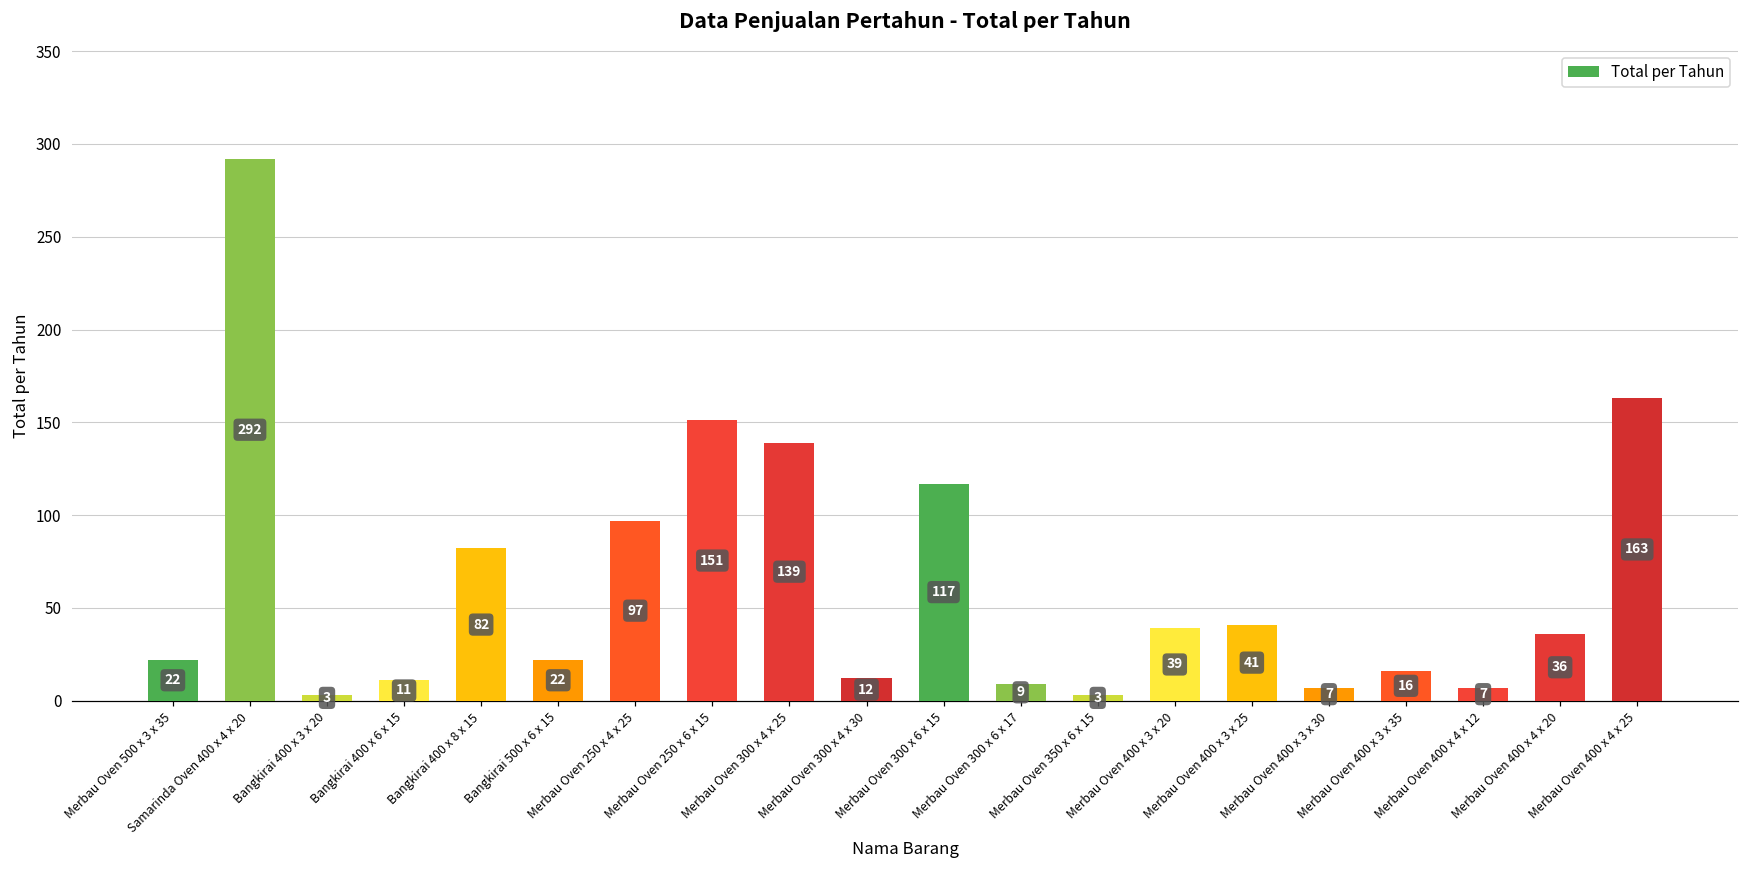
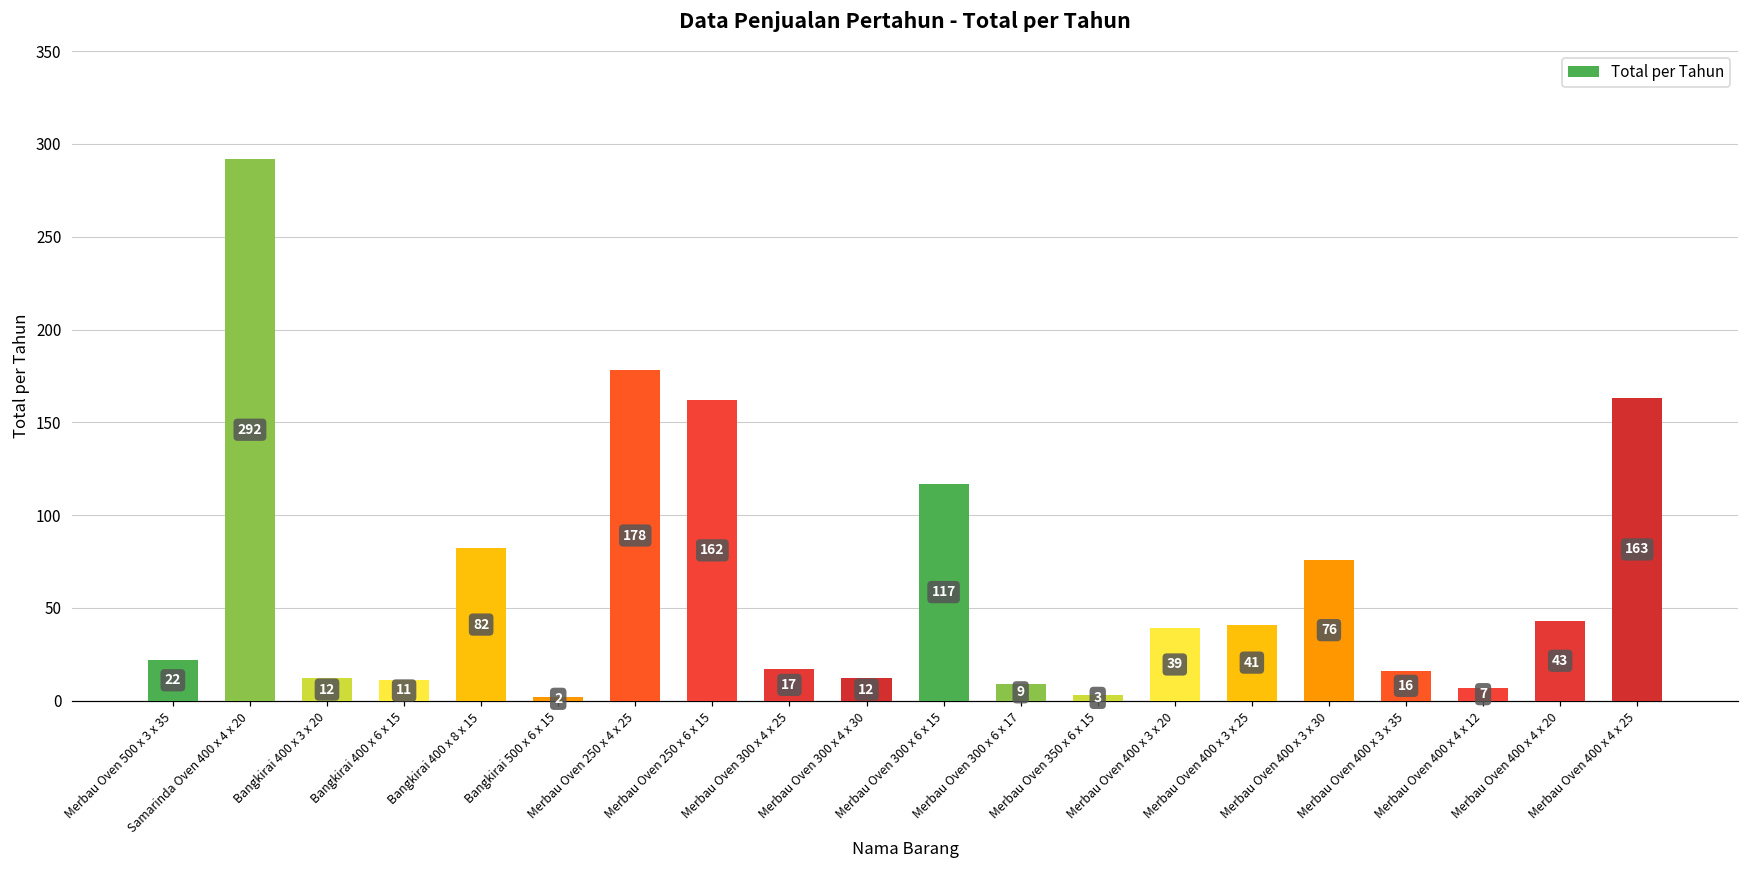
Bangkirai 400 x 3 x 20: 3 -> 12
Bangkirai 500 x 6 x 15: 22 -> 2
Merbau Oven 250 x 4 x 25: 97 -> 178
Merbau Oven 250 x 6 x 15: 151 -> 162
Merbau Oven 300 x 4 x 25: 139 -> 17
Merbau Oven 400 x 3 x 30: 7 -> 76
Merbau Oven 400 x 4 x 20: 36 -> 43
